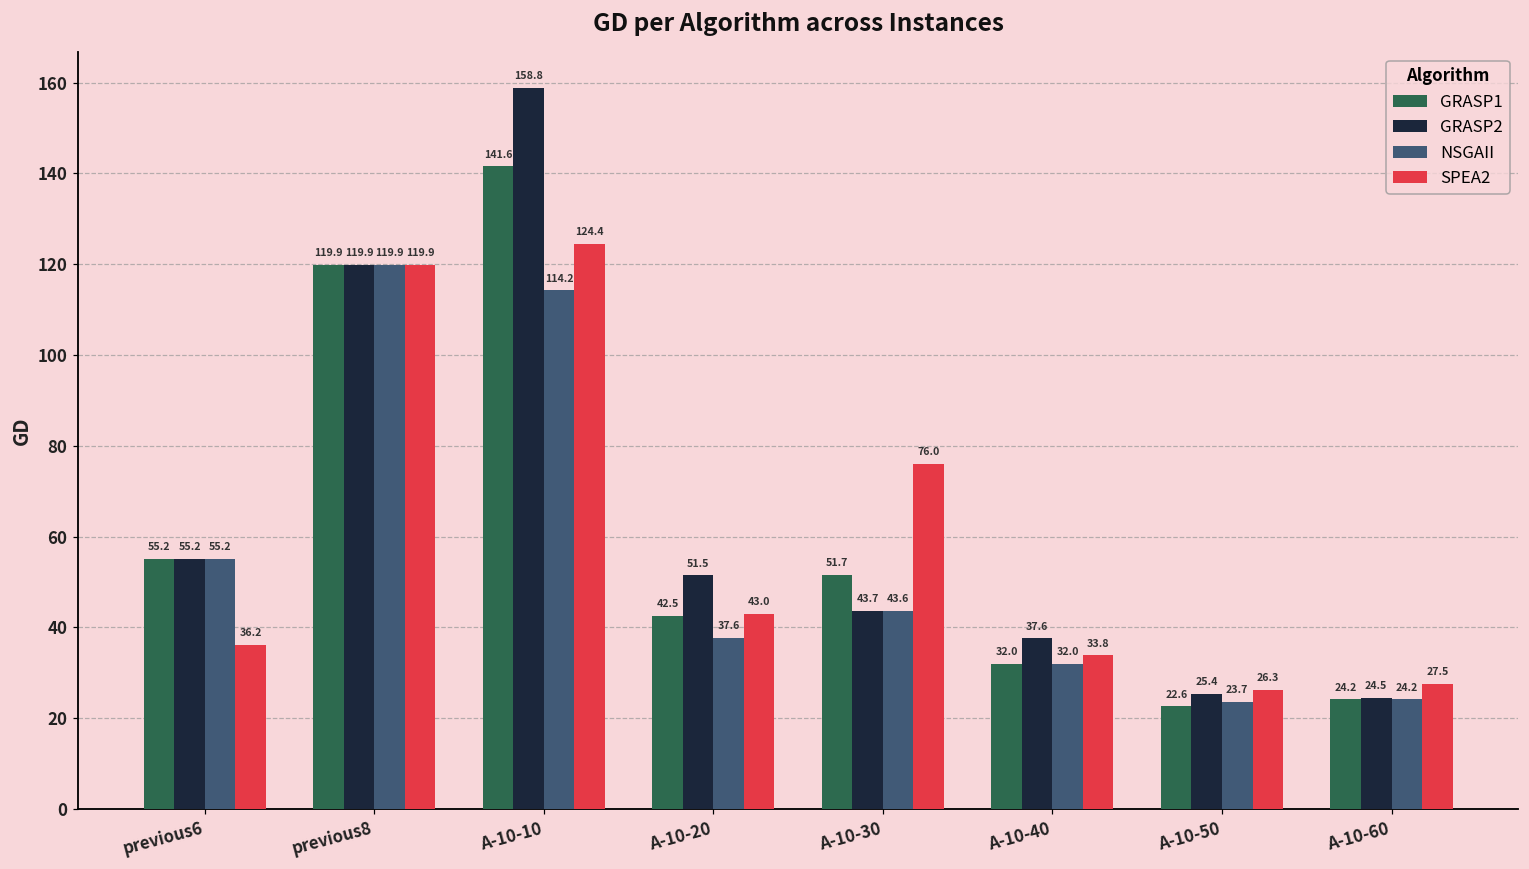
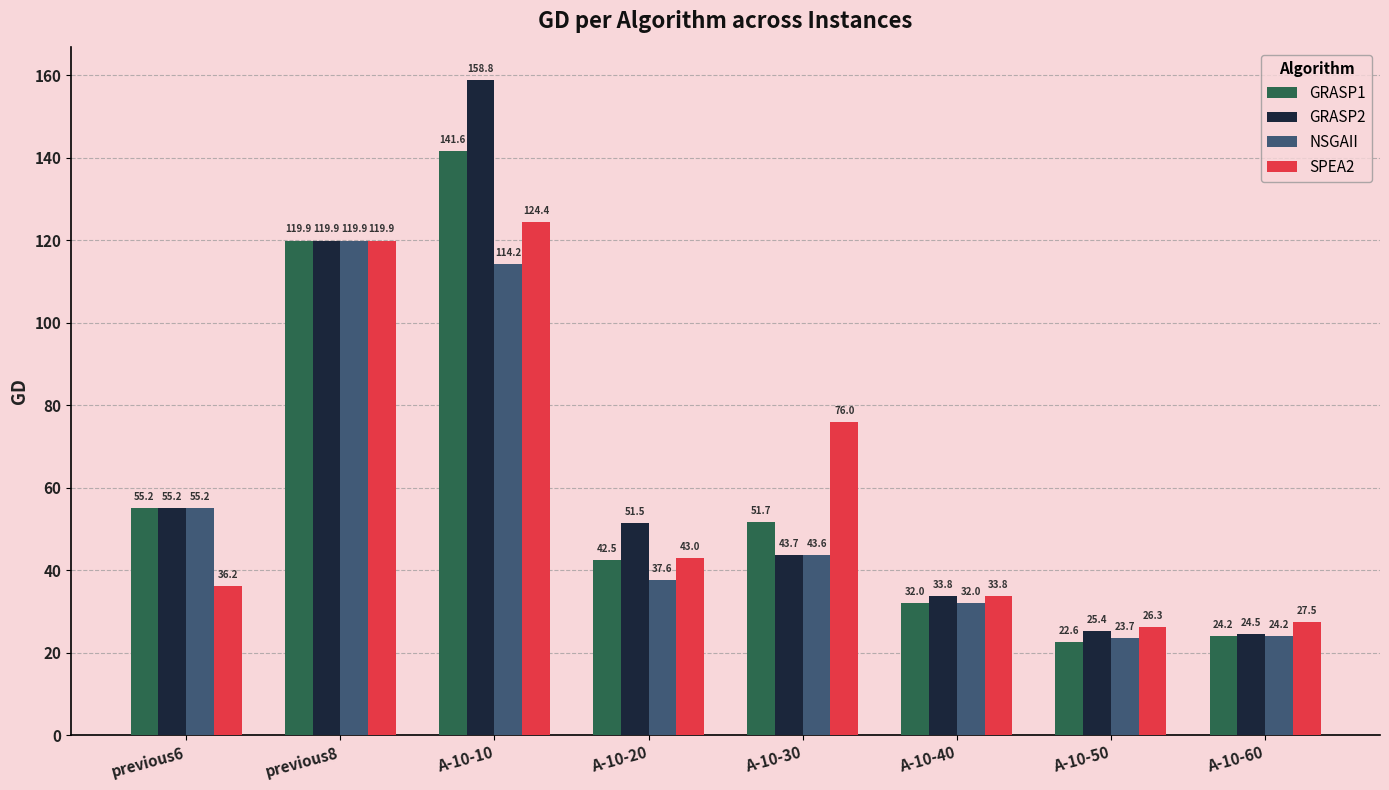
GRASP2, A-10-40: 37.6 -> 33.8
